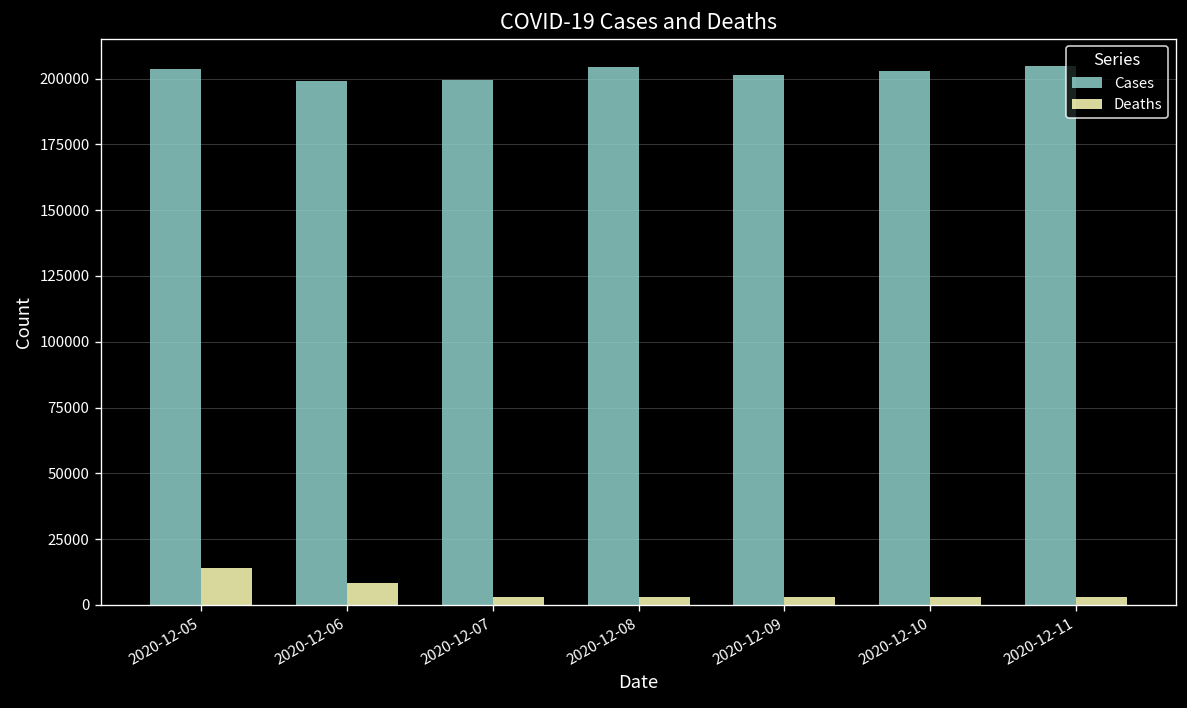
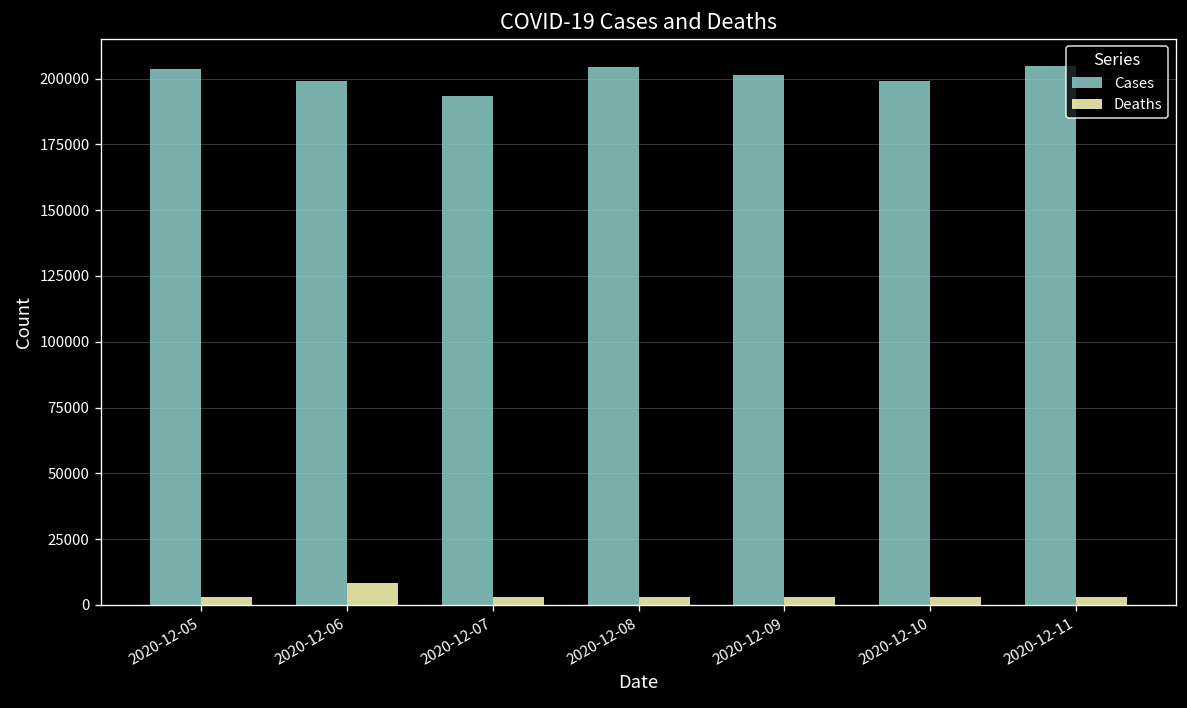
Deaths, 2020-12-05: 14000 -> 3000
Cases, 2020-12-07: 200000 -> 193000
Cases, 2020-12-10: 203000 -> 199000
